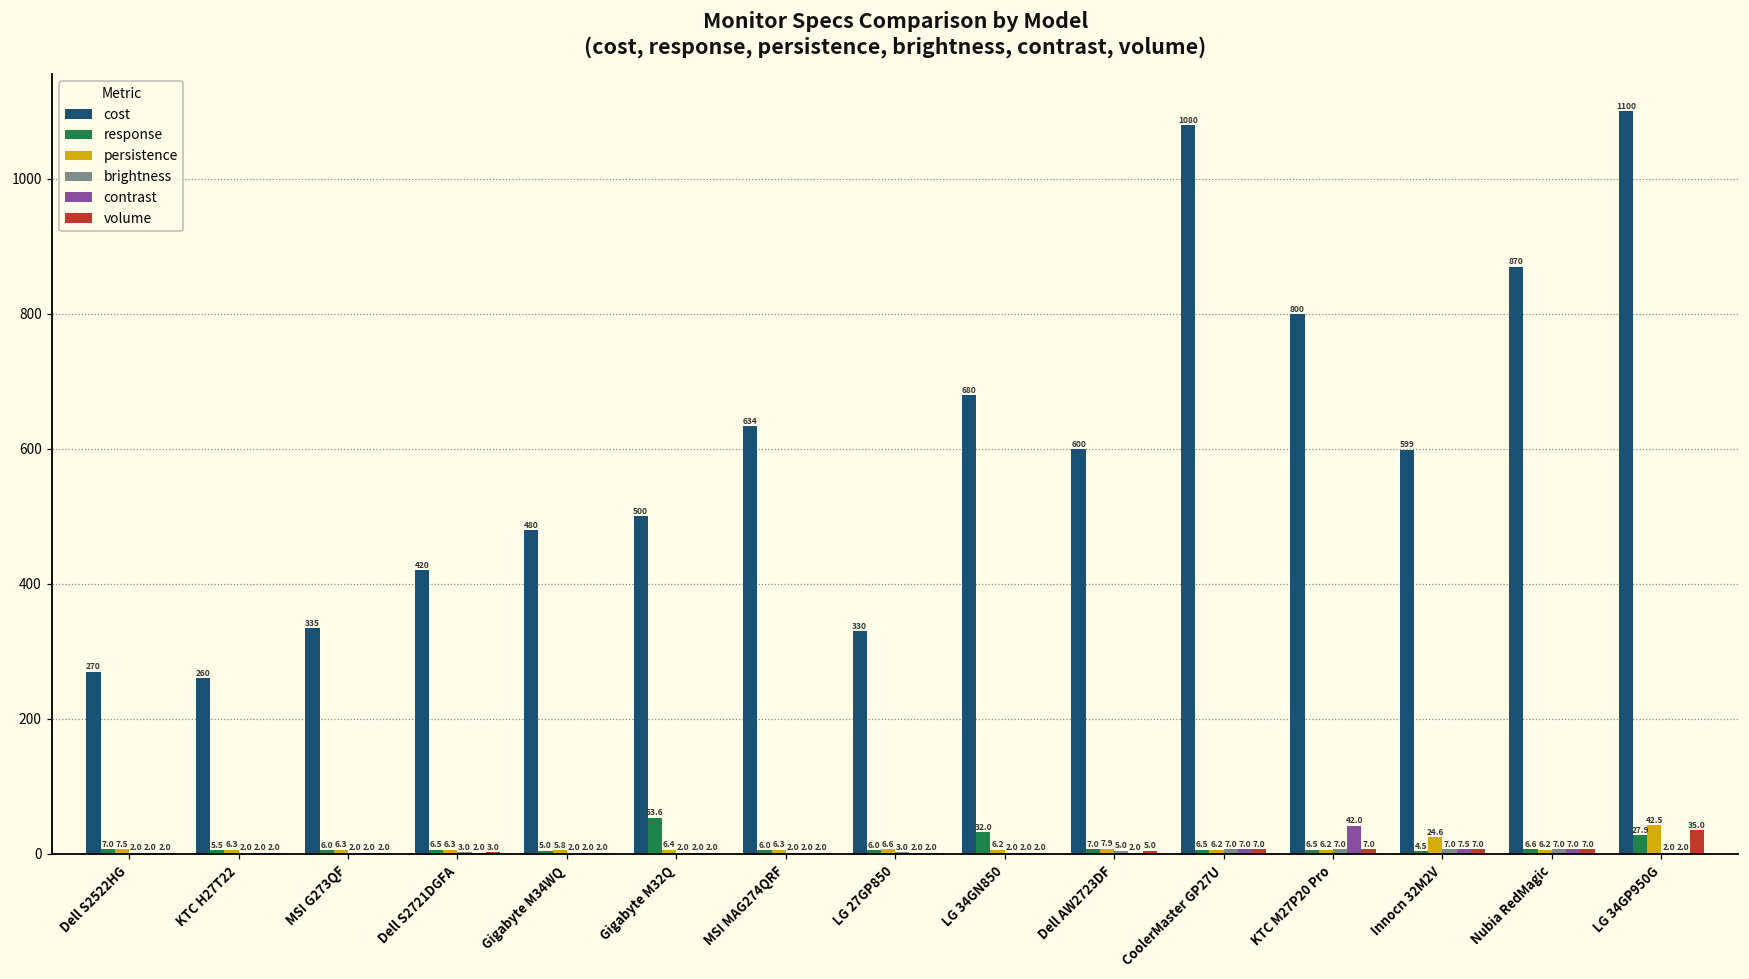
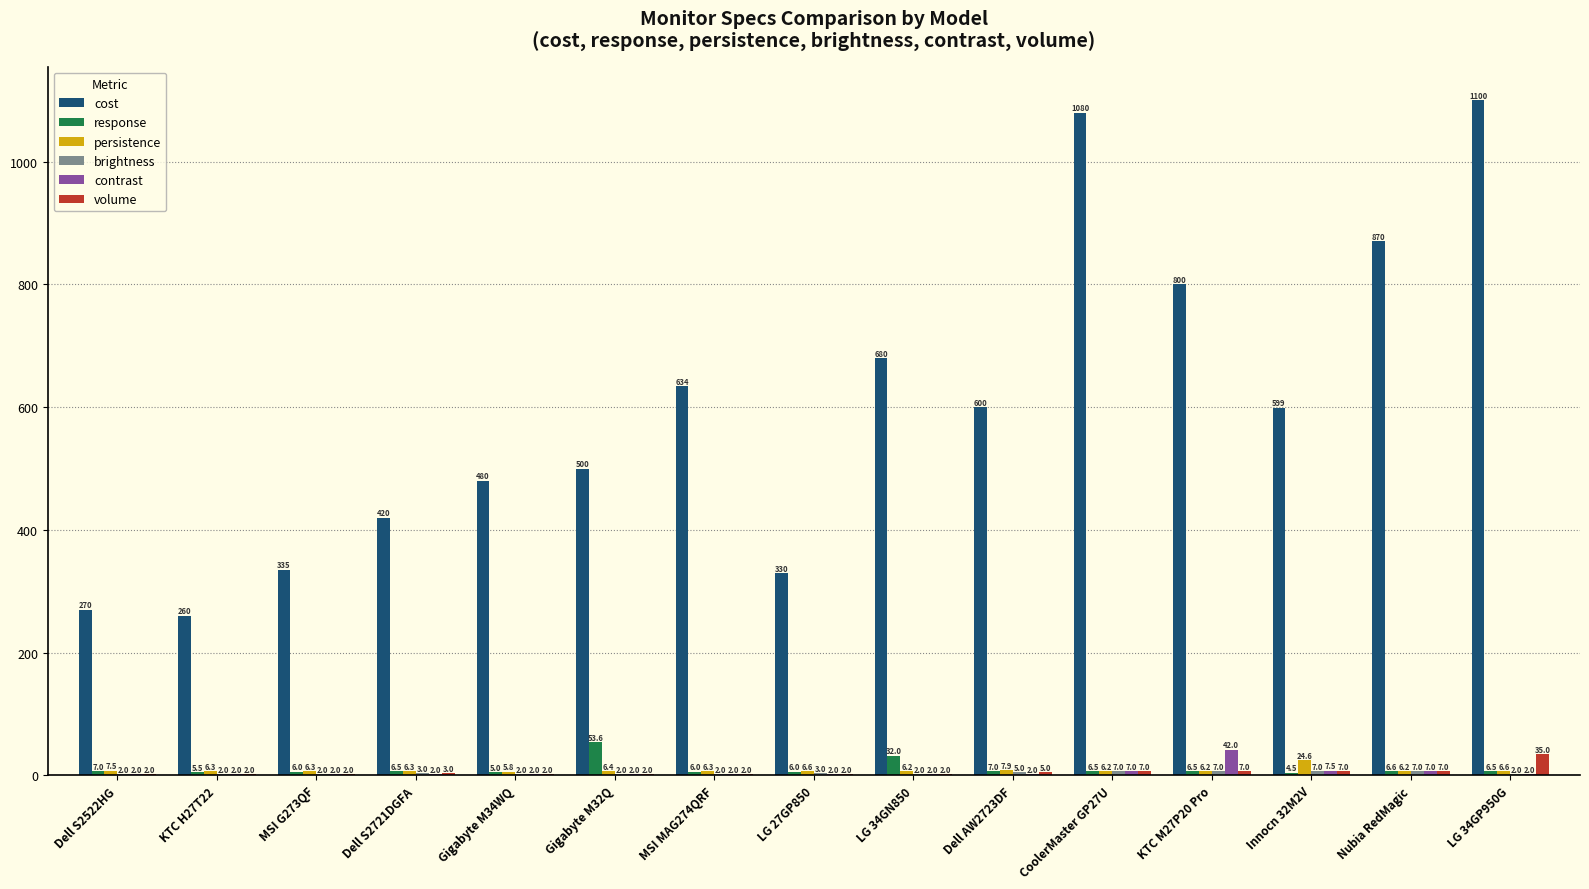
response, LG 34GP950G: 27.9 -> 6.5
persistence, LG 34GP950G: 42.5 -> 6.6
